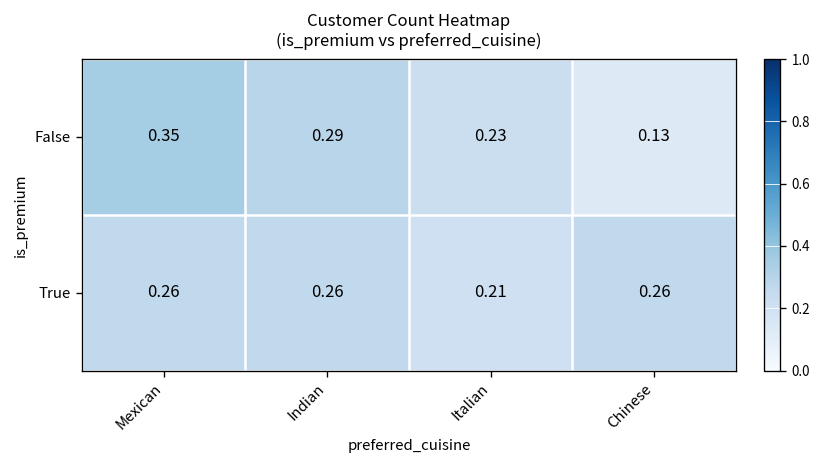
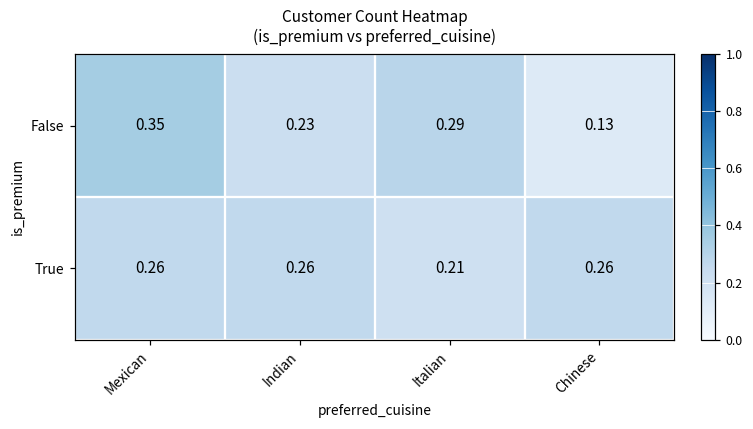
False, Indian: 0.29 -> 0.23
False, Italian: 0.23 -> 0.29
